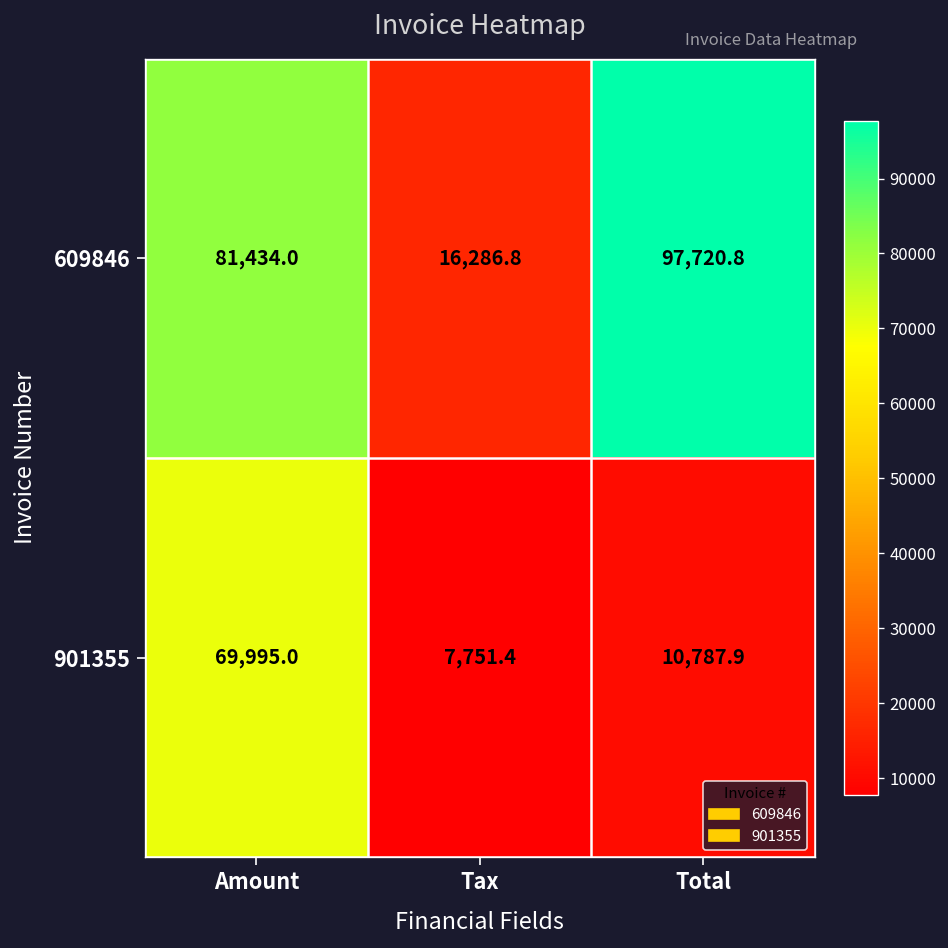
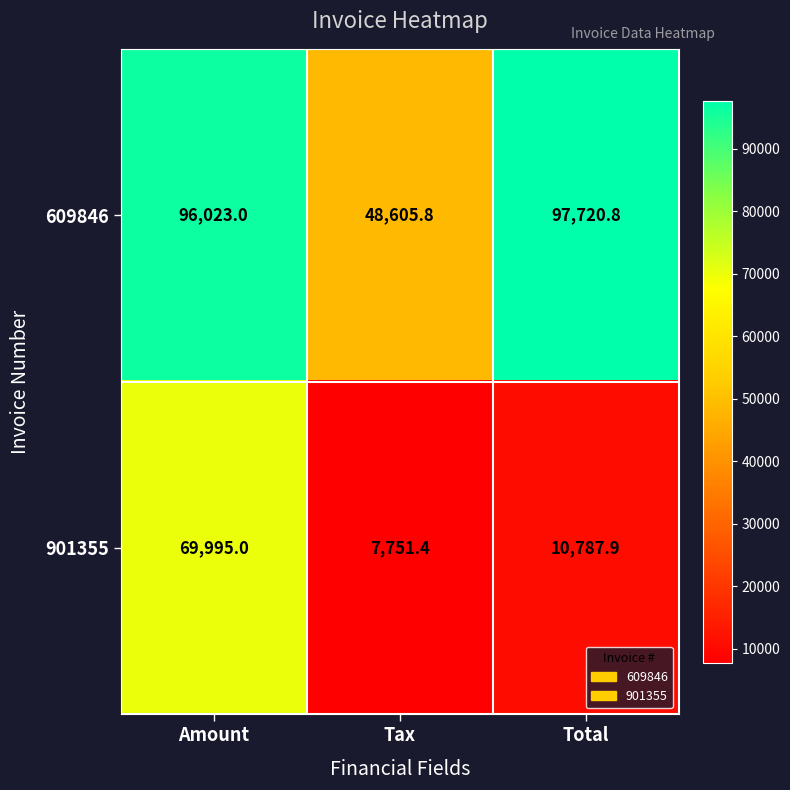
609846, Amount: 81,434.0 -> 96,023.0
609846, Tax: 16,286.8 -> 48,605.8
